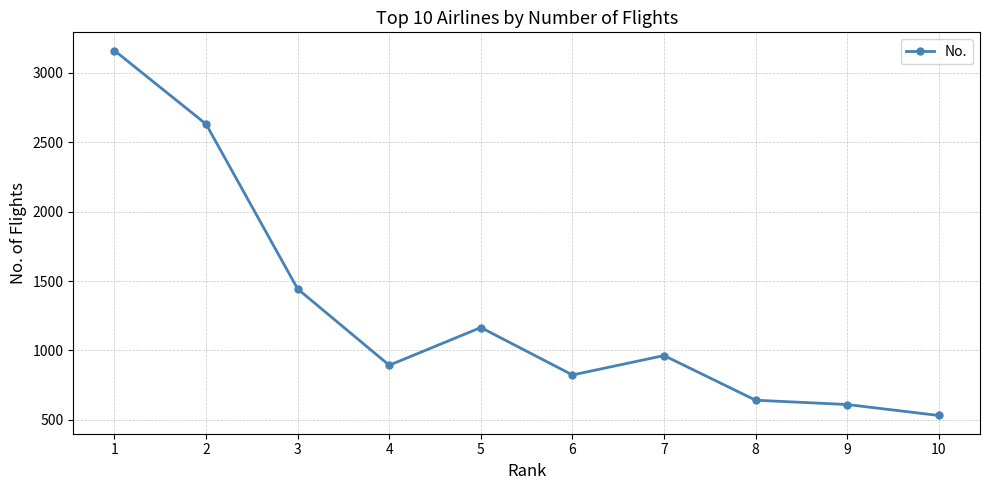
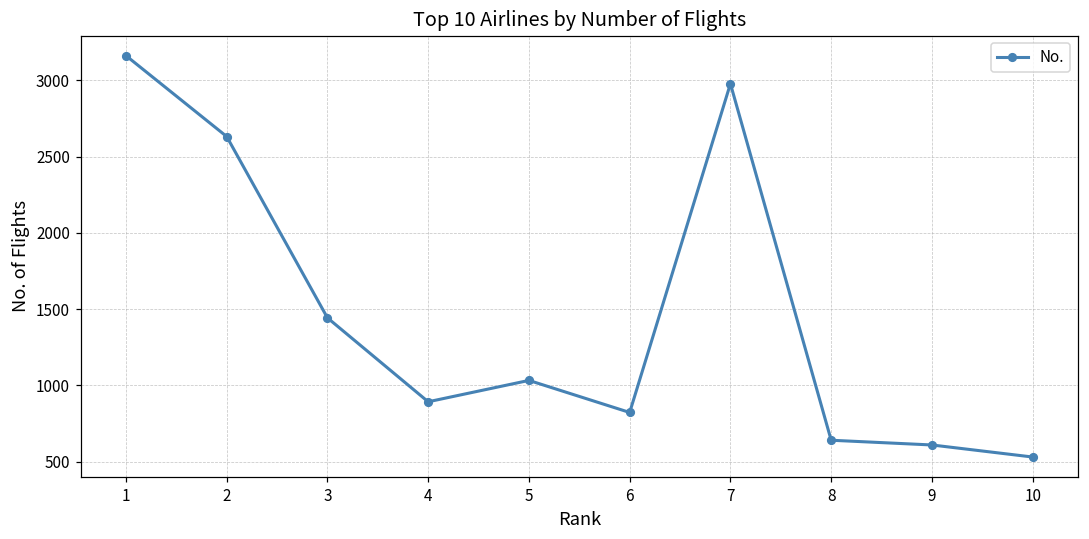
5: 1170 -> 1030
7: 960 -> 2980
